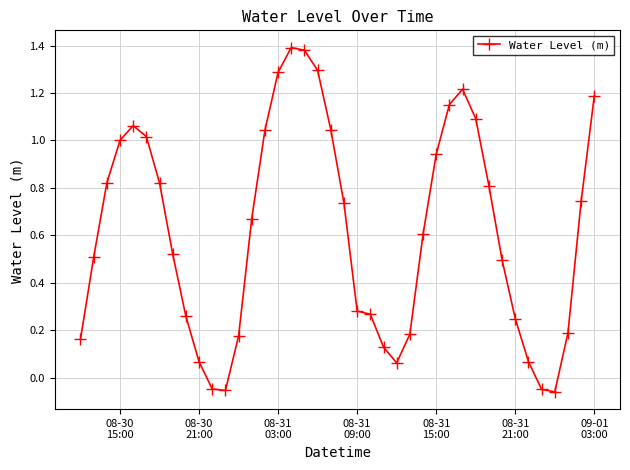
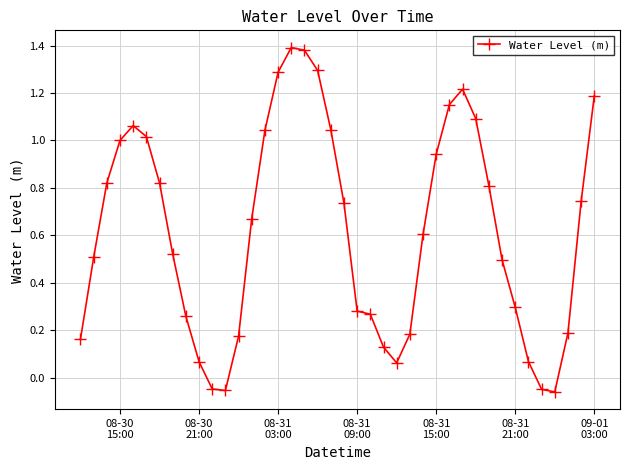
08-31 21:00: 0.25 -> 0.30
